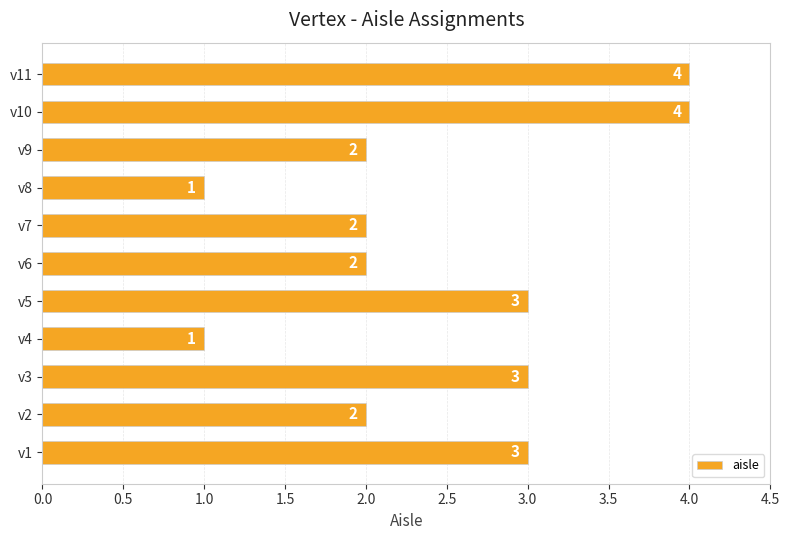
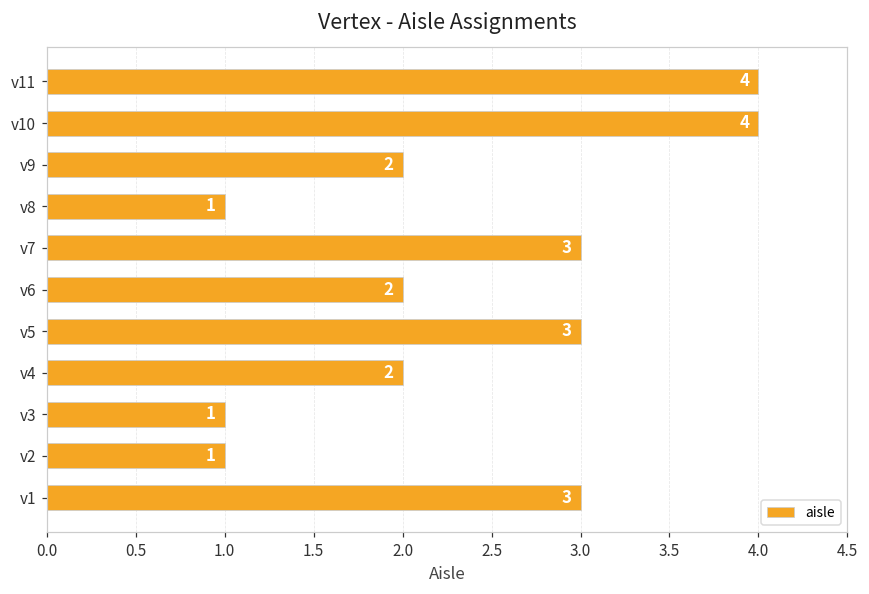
v7: 2 -> 3
v4: 1 -> 2
v3: 3 -> 1
v2: 2 -> 1
